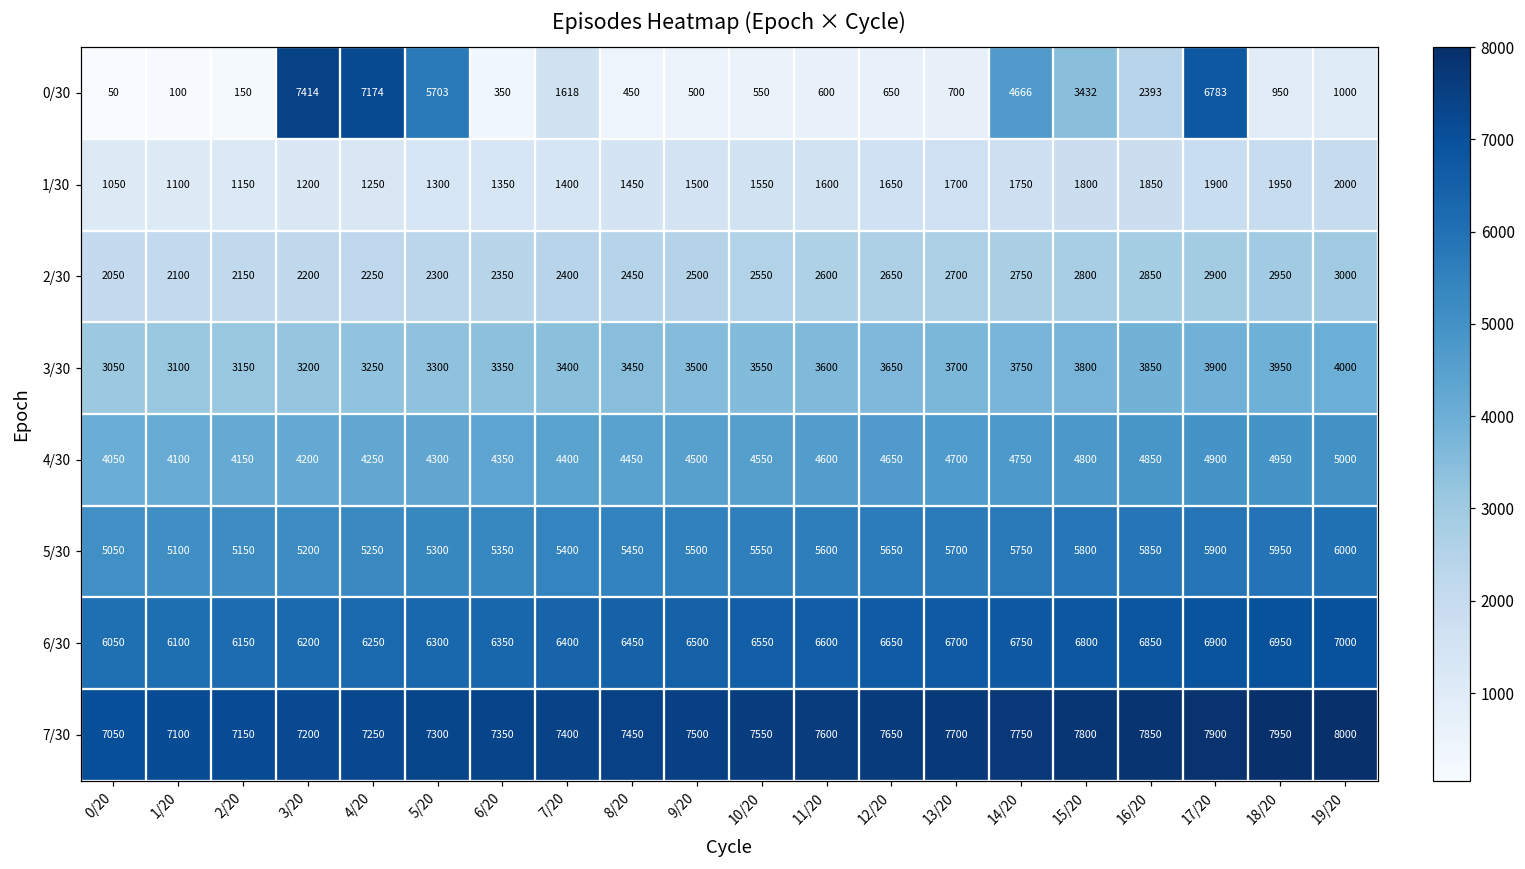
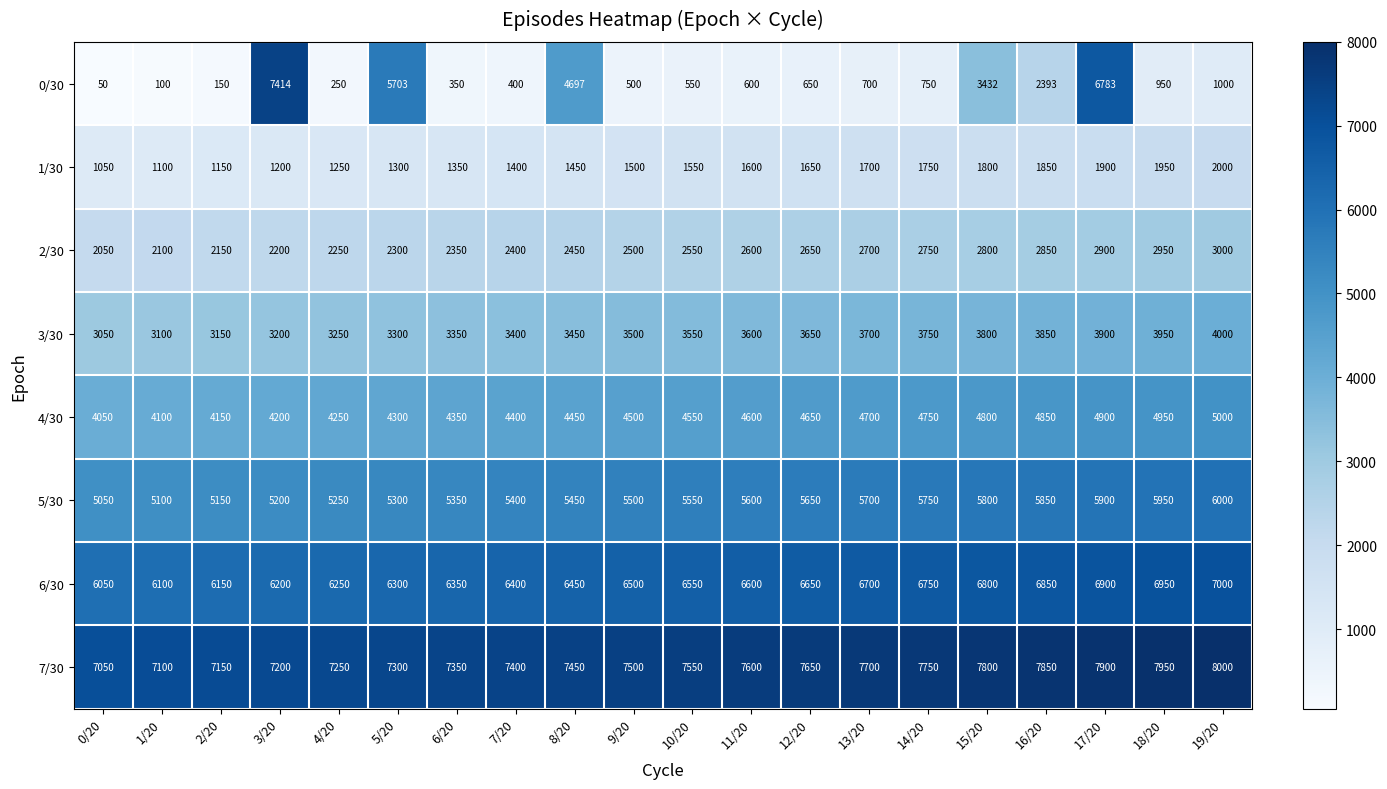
0/30, 4/20: 7174 -> 250
0/30, 7/20: 1618 -> 400
0/30, 8/20: 450 -> 4697
0/30, 14/20: 4666 -> 750
